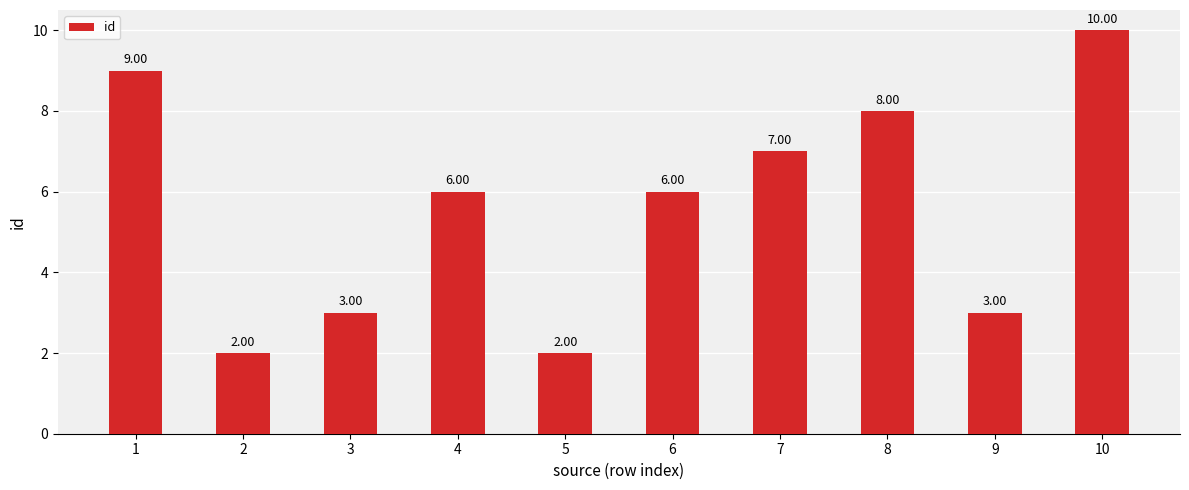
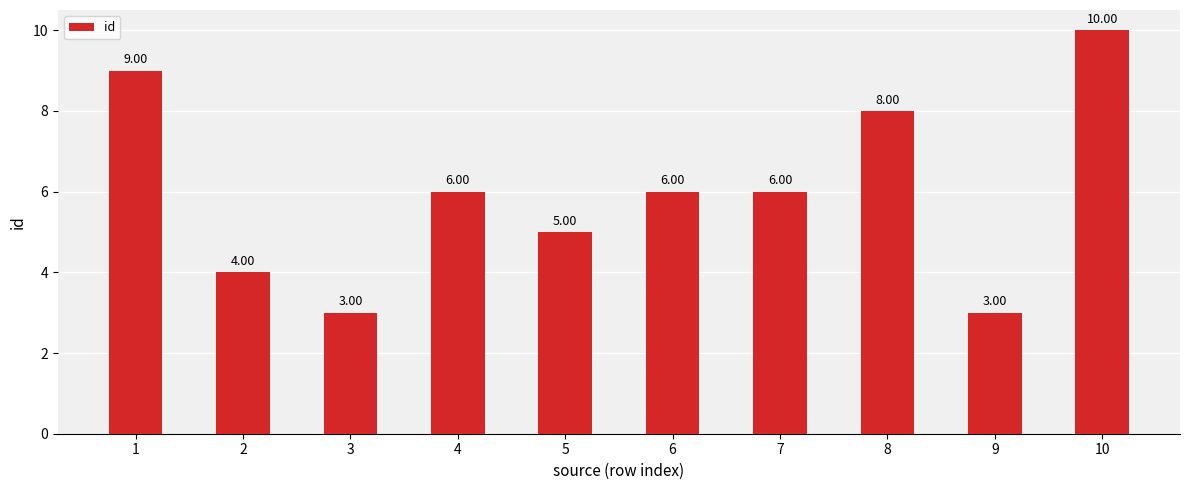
2: 2.00 -> 4.00
5: 2.00 -> 5.00
7: 7.00 -> 6.00
